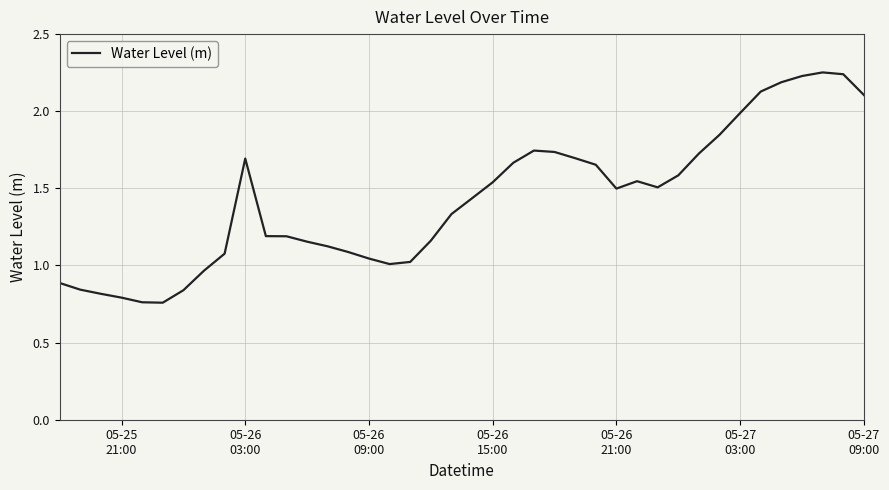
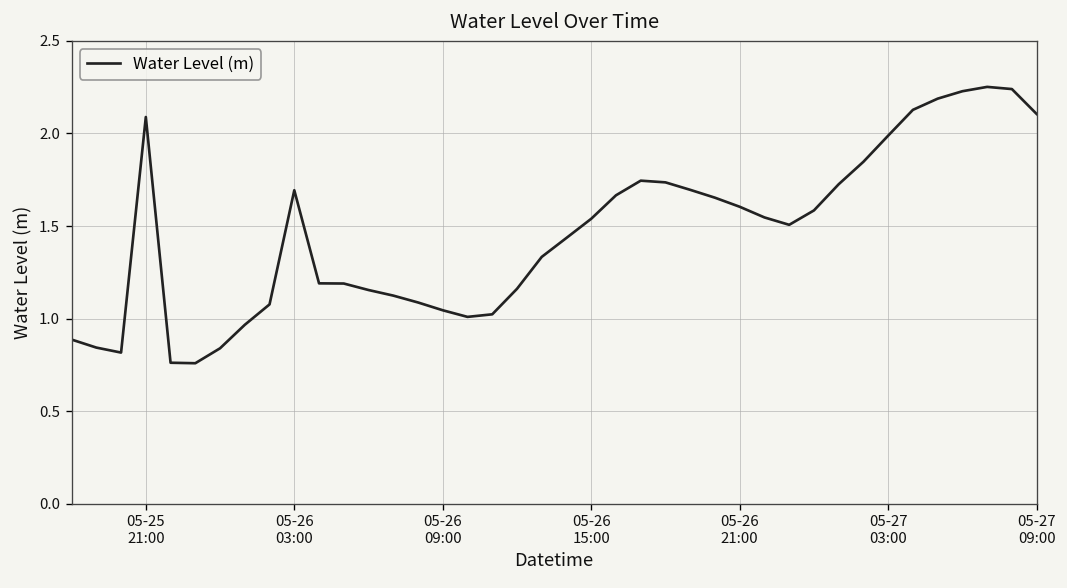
05-25 21:00: 0.79 -> 2.09
05-26 21:00: 1.50 -> 1.60
